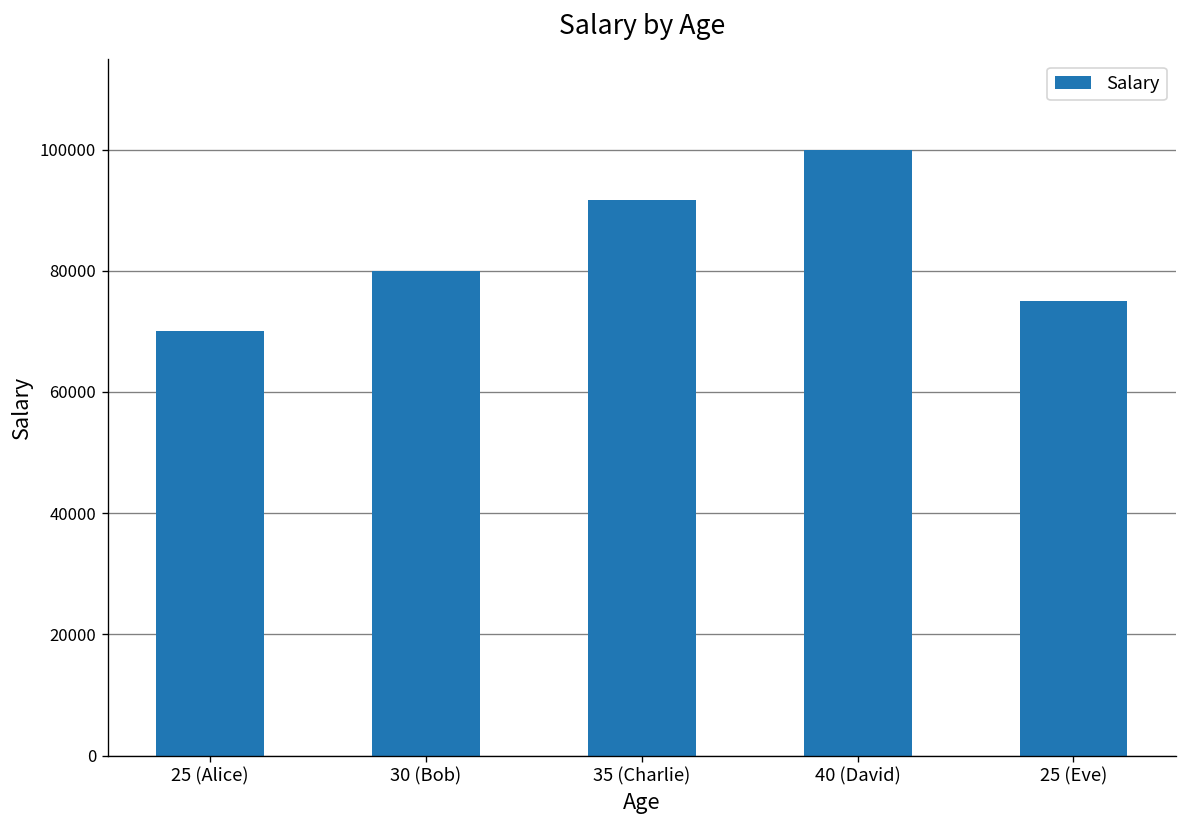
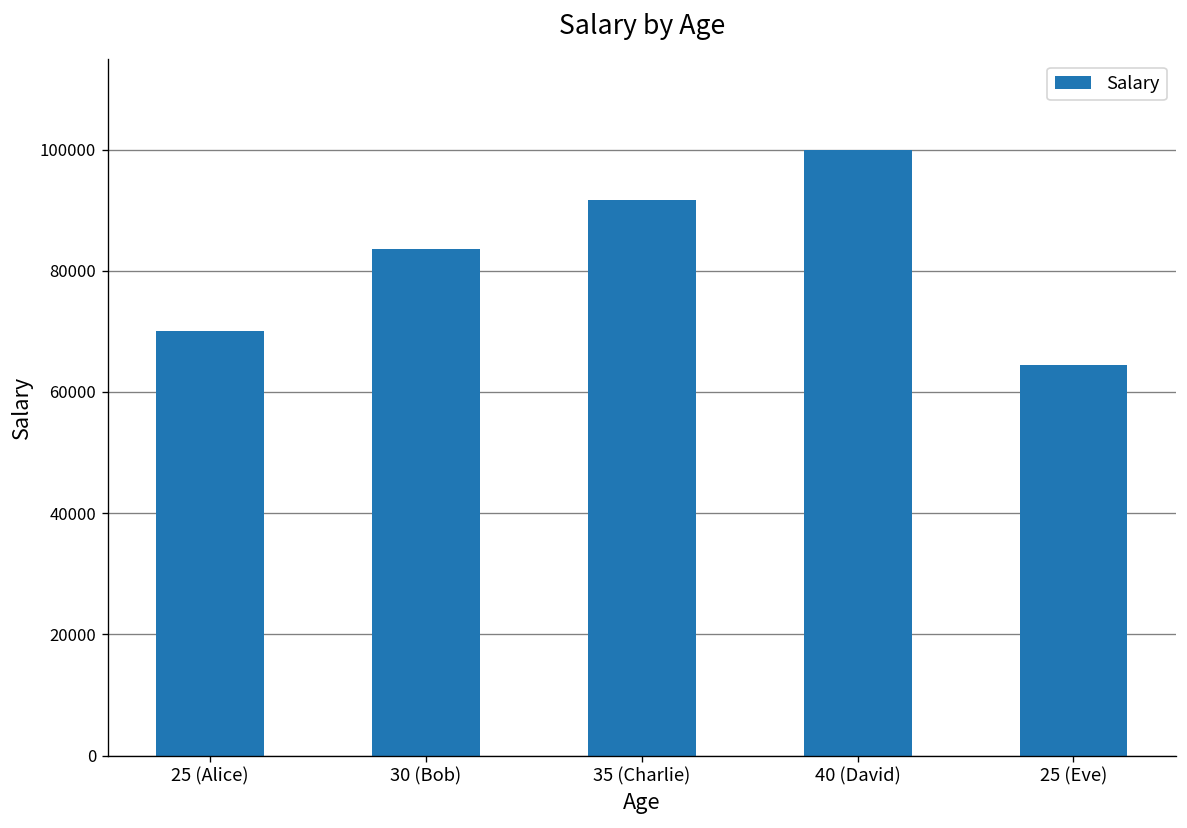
30 (Bob): 80000 -> 84000
25 (Eve): 75000 -> 64000
